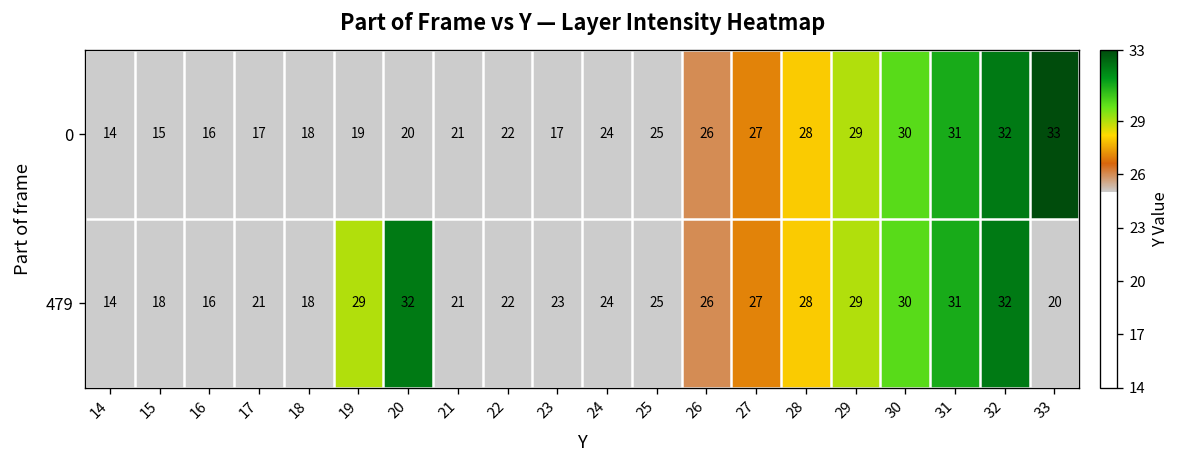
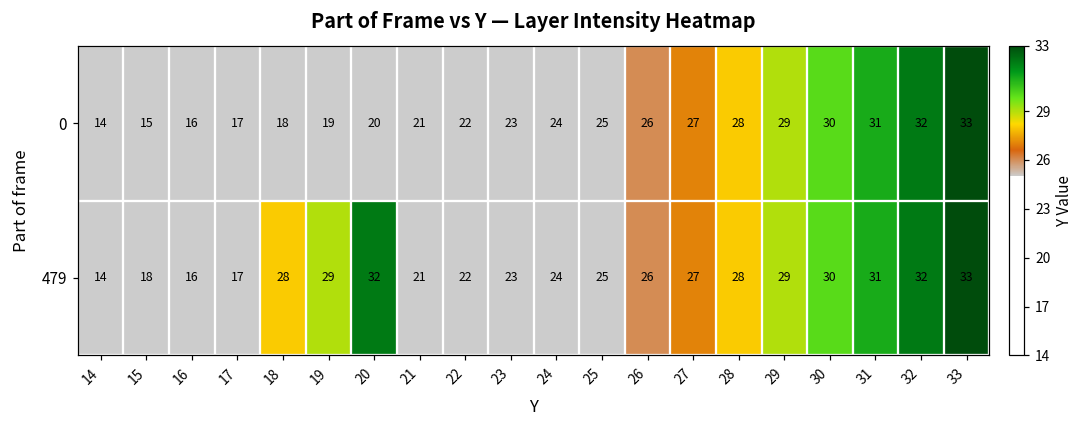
0, 23: 17 -> 23
479, 17: 21 -> 17
479, 18: 18 -> 28
479, 33: 20 -> 33
